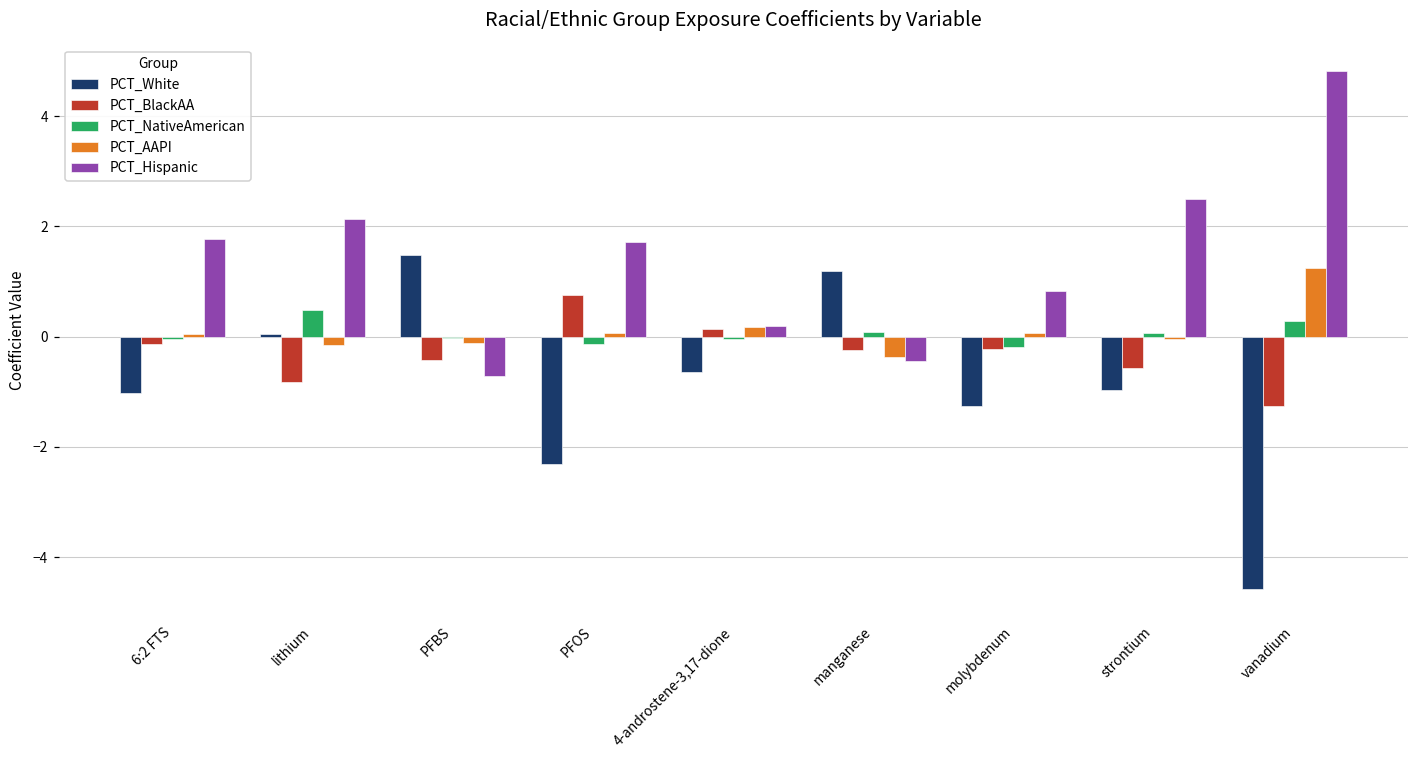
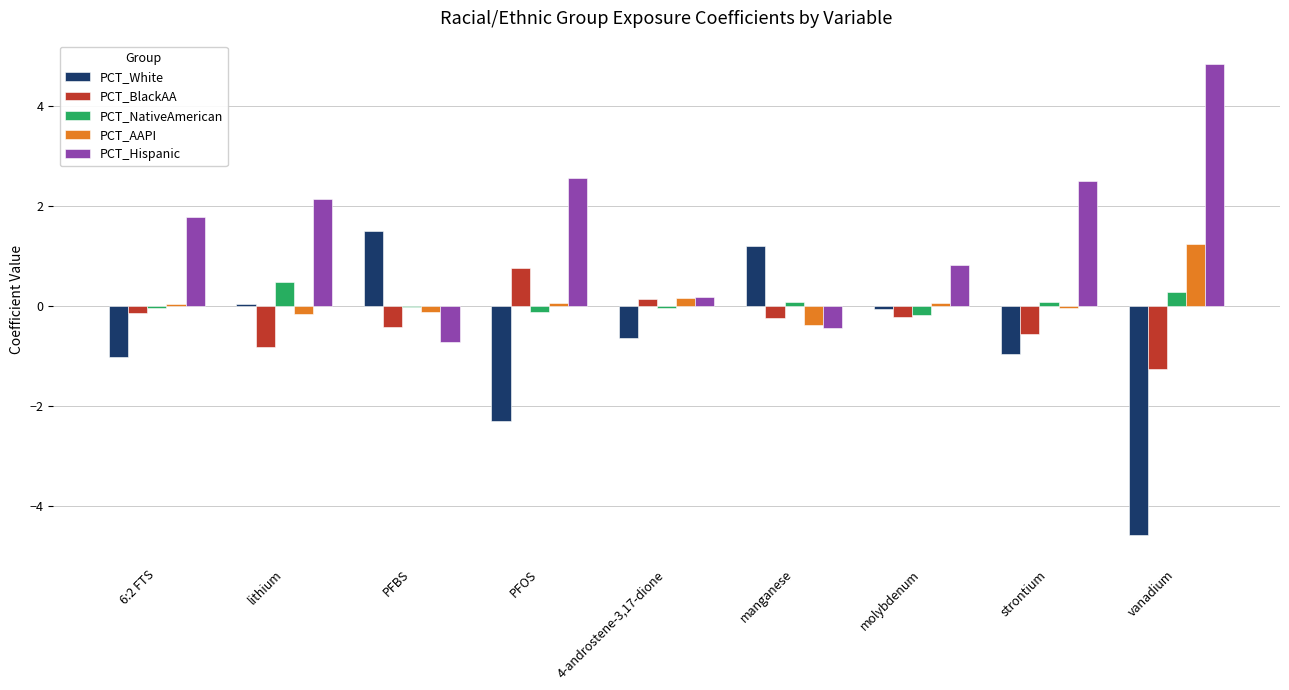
PCT_Hispanic, PFOS: 1.7 -> 2.5
PCT_White, molybdenum: -1.3 -> -0.1
